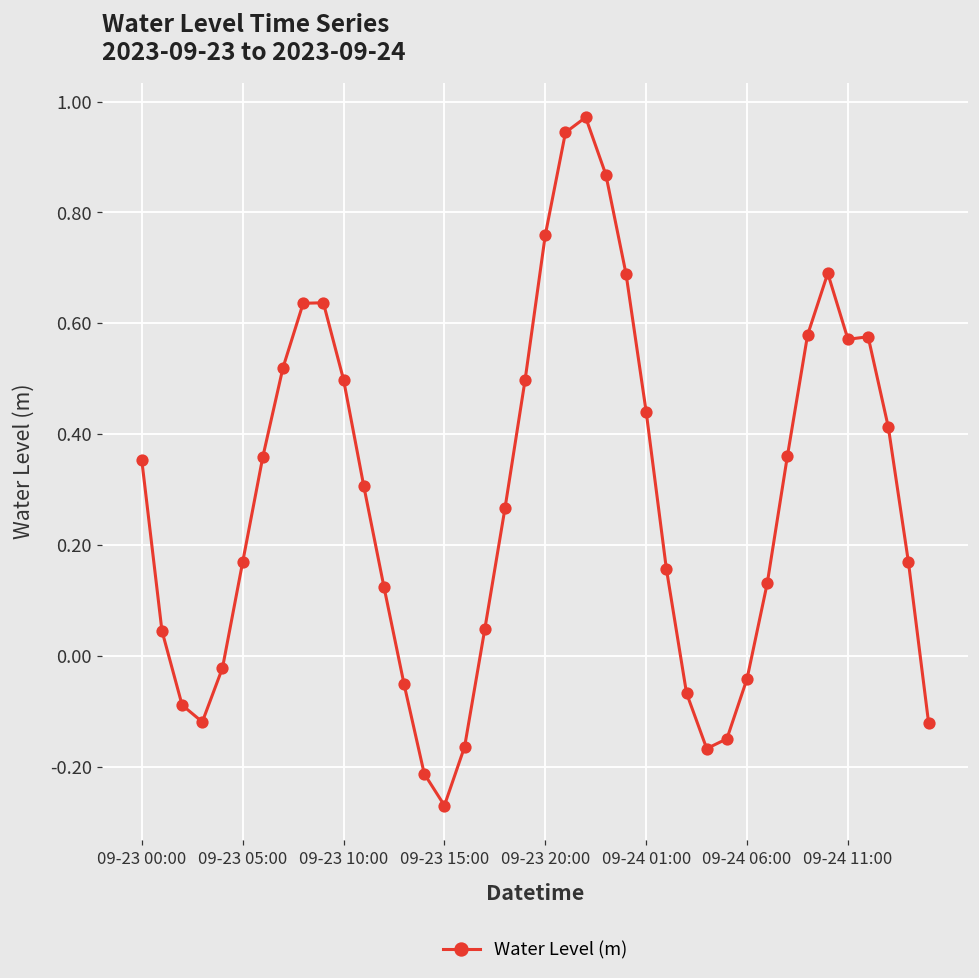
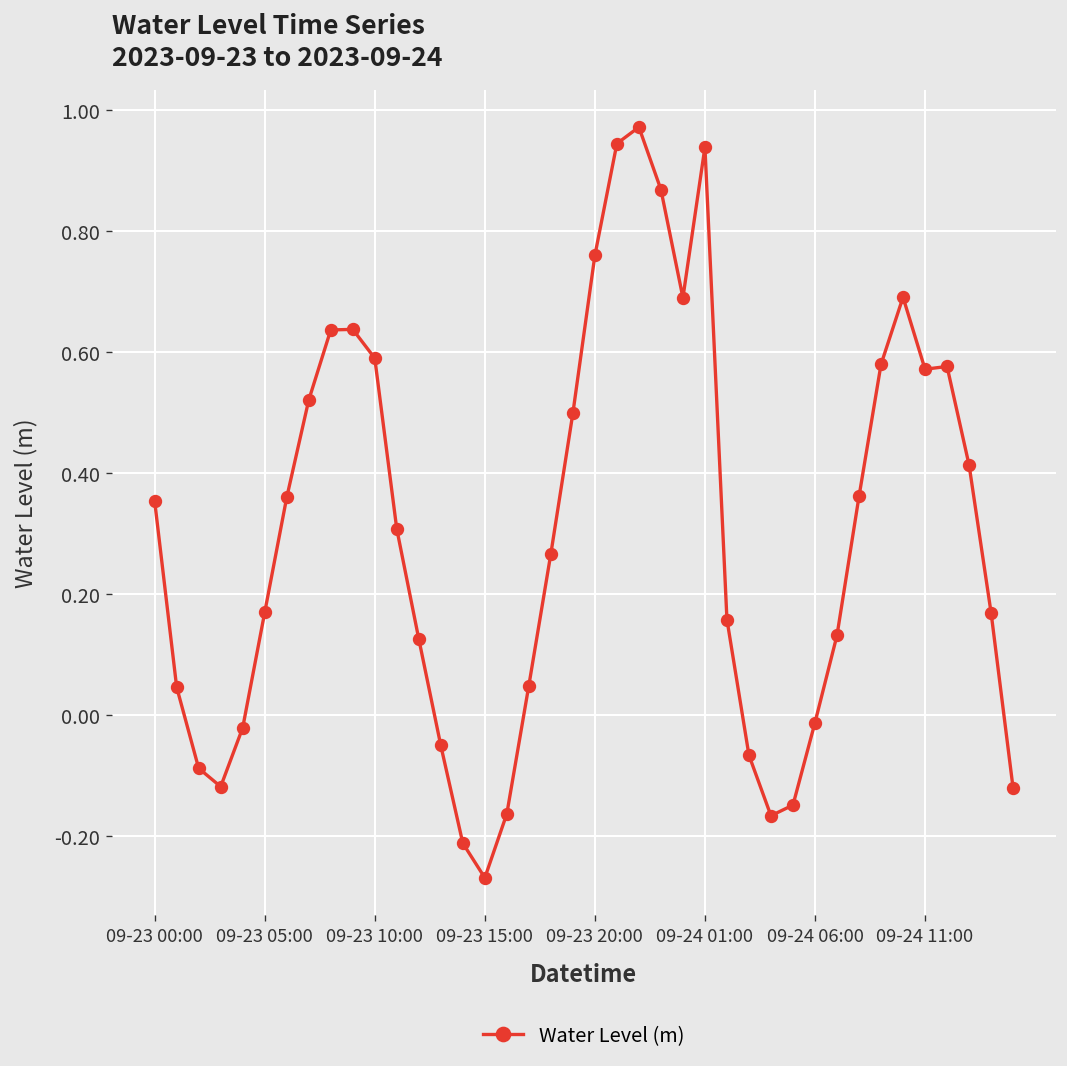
09-23 10:00: 0.50 -> 0.59
09-24 01:00: 0.44 -> 0.94
09-24 06:00: -0.04 -> -0.01
